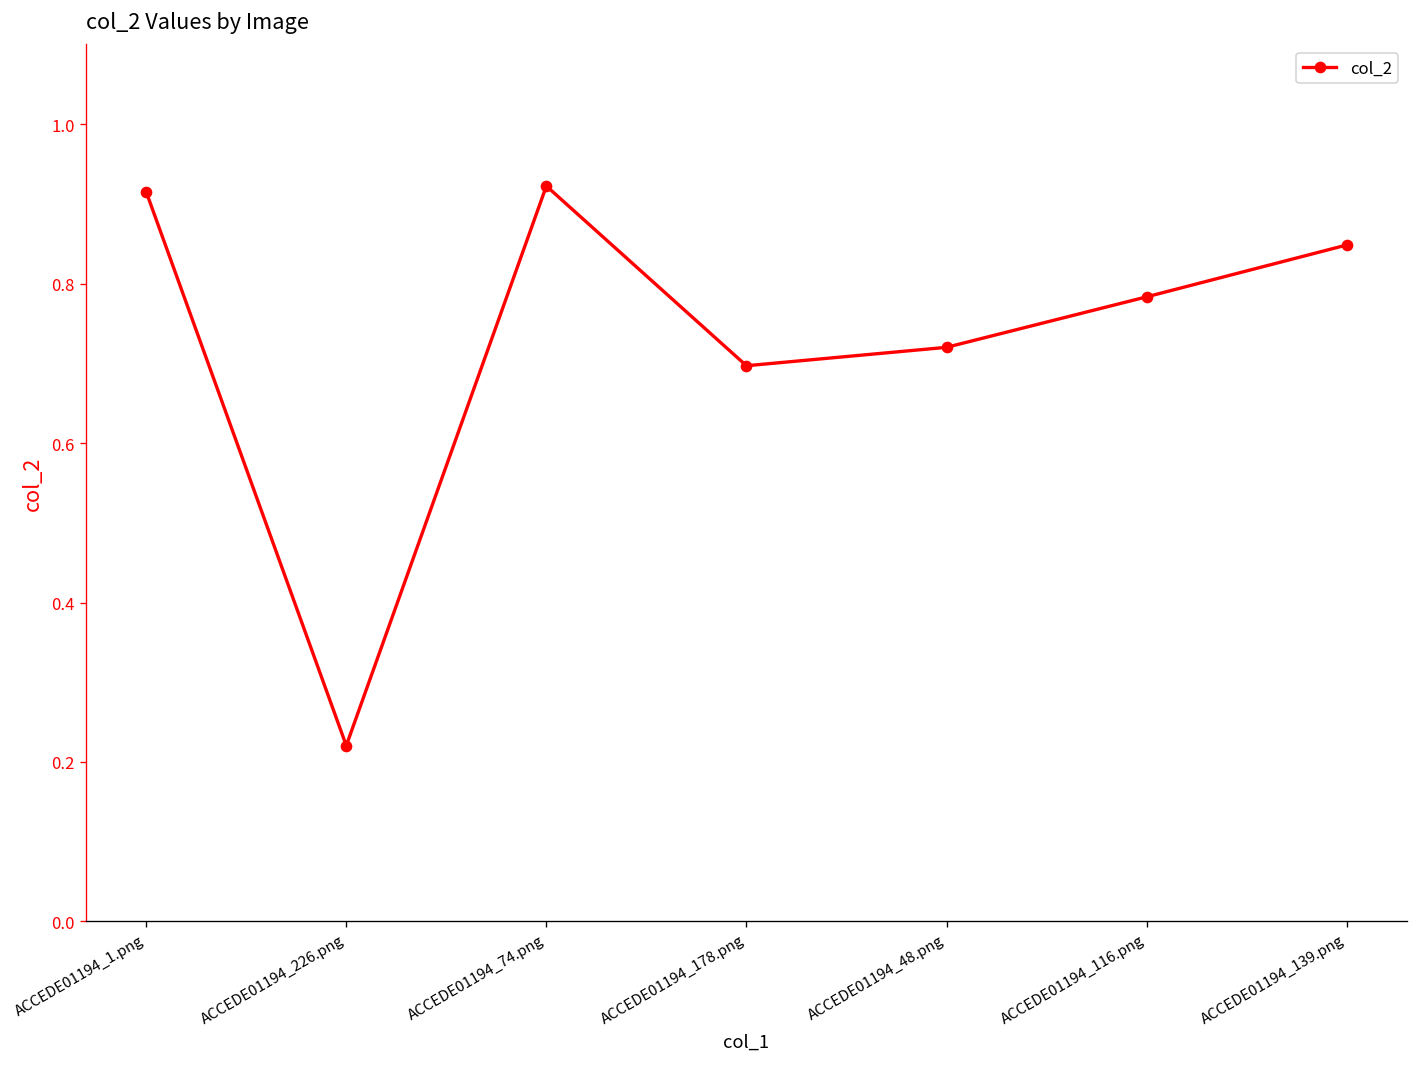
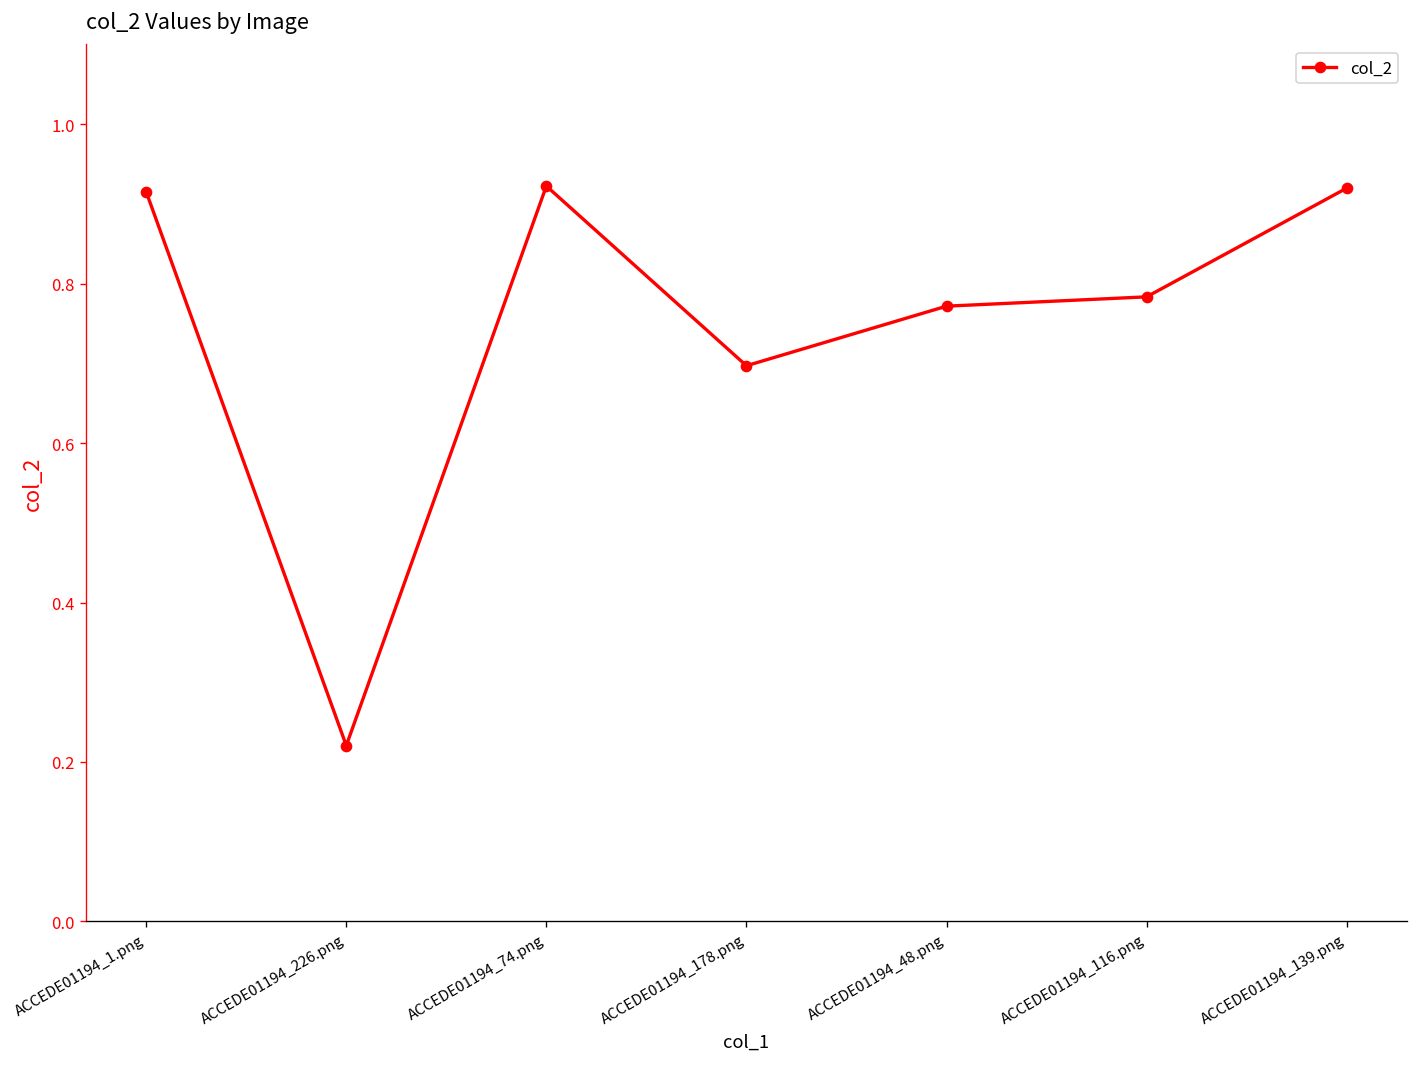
ACCEDE01194_48.png: 0.72 -> 0.77
ACCEDE01194_139.png: 0.85 -> 0.92
